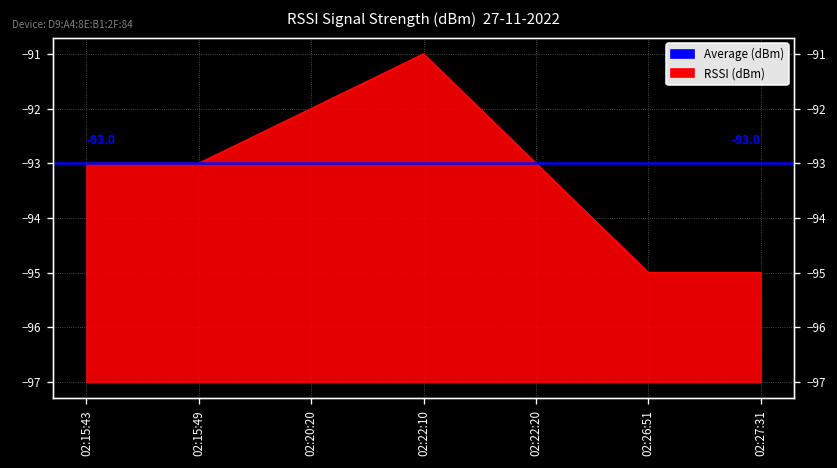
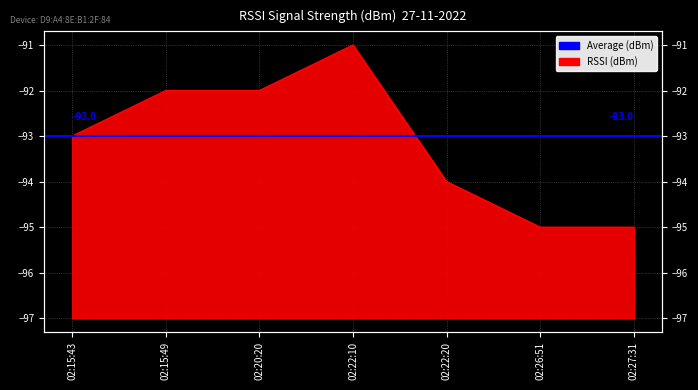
02:15:49: -93 -> -92
02:22:20: -93 -> -94
